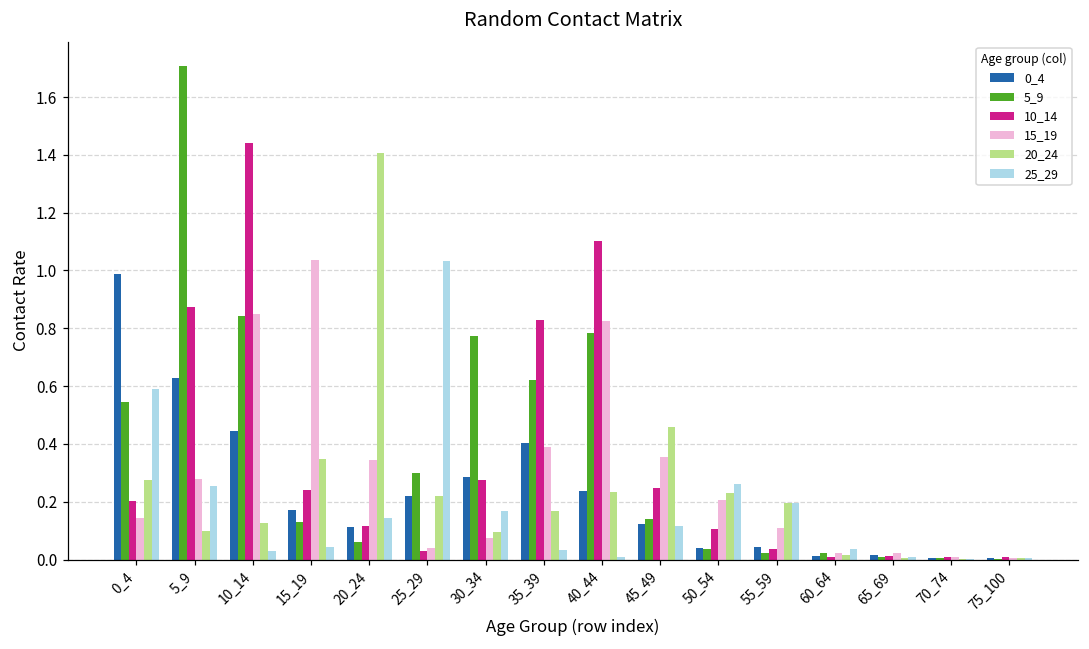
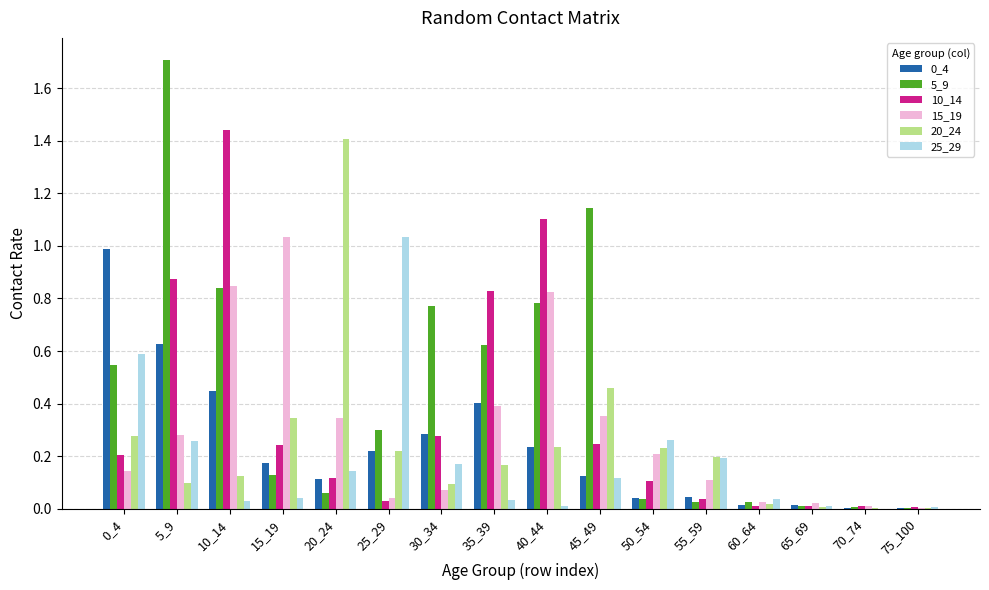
5_9, 45_49: 0.14 -> 1.15
